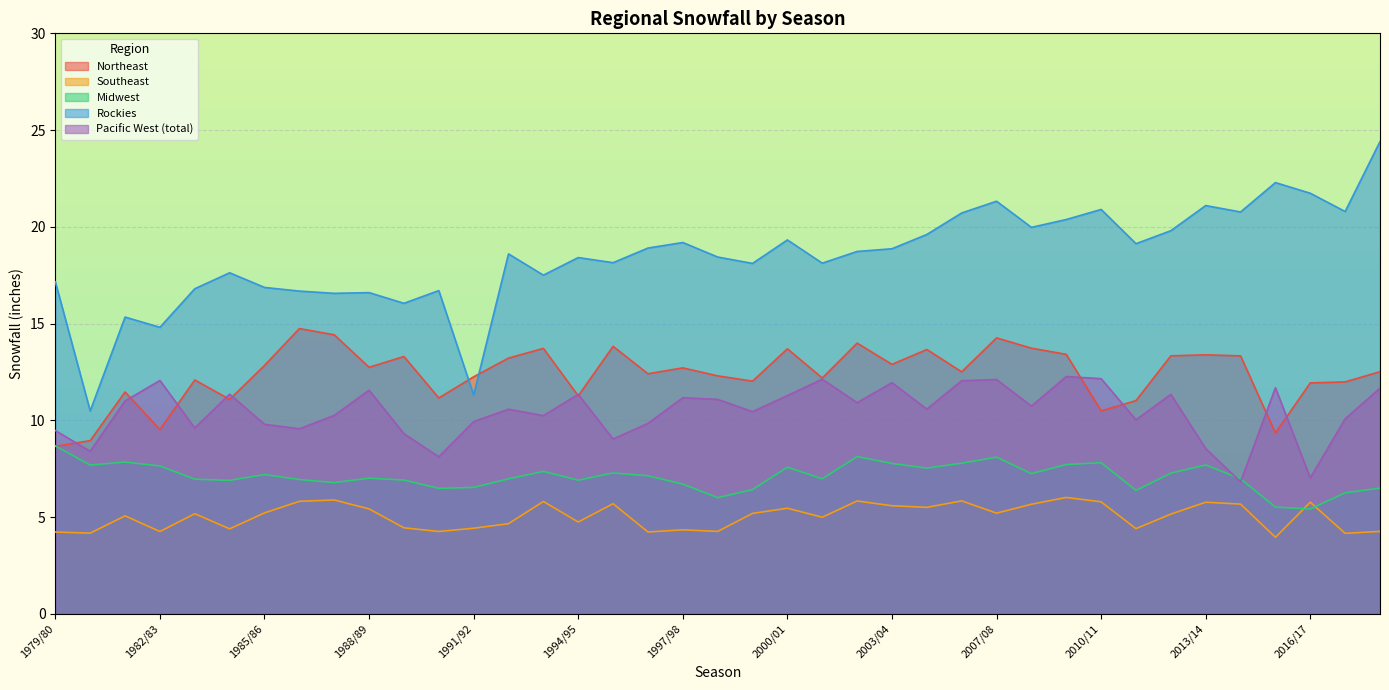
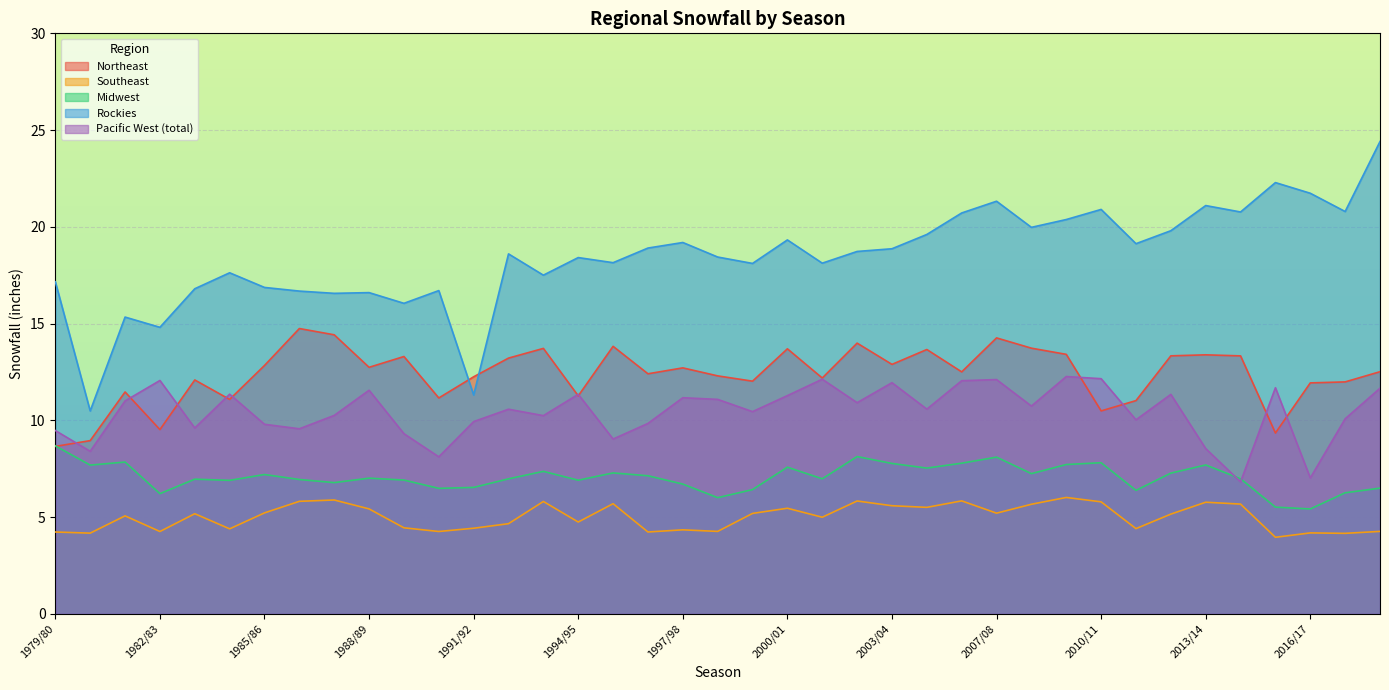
Midwest, 1982/83: 7.6 -> 6.2
Southeast, 2016/17: 5.8 -> 4.2
